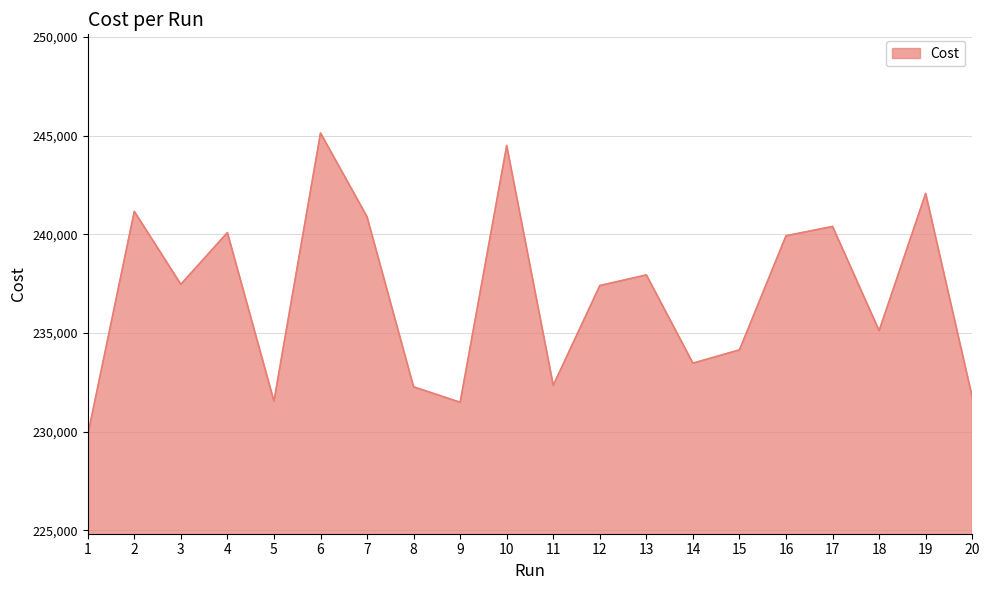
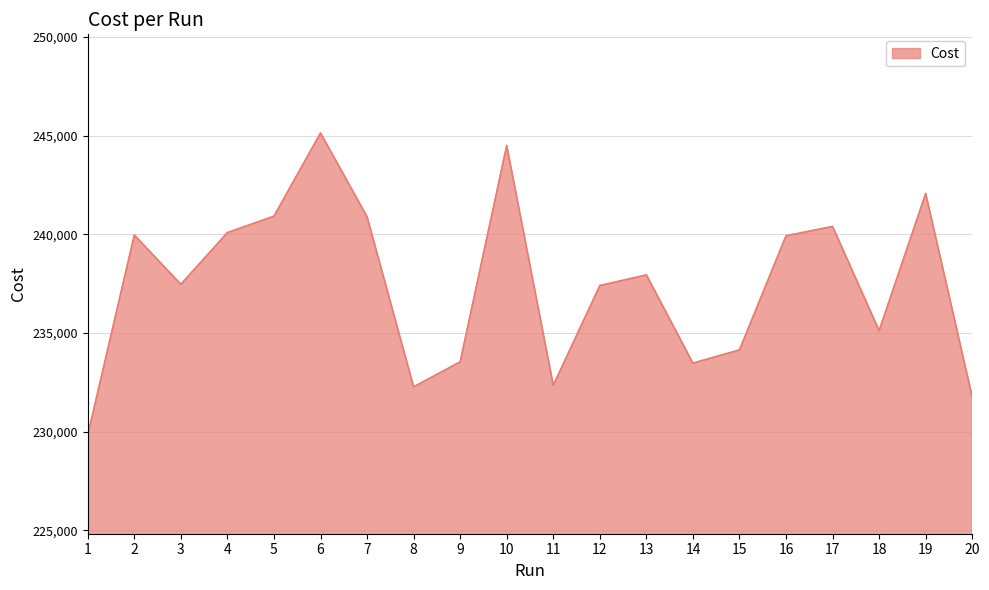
2: 241,200 -> 240,000
5: 231,600 -> 240,900
9: 231,500 -> 233,500
